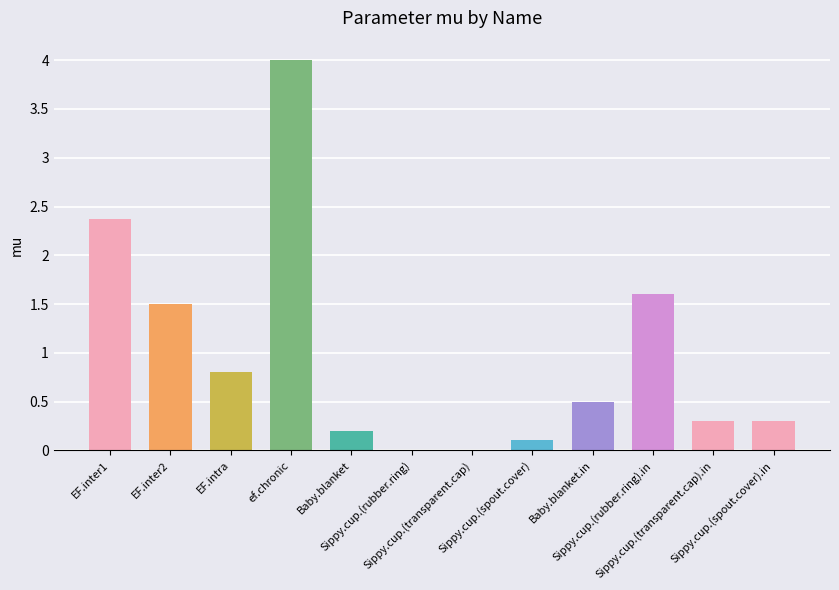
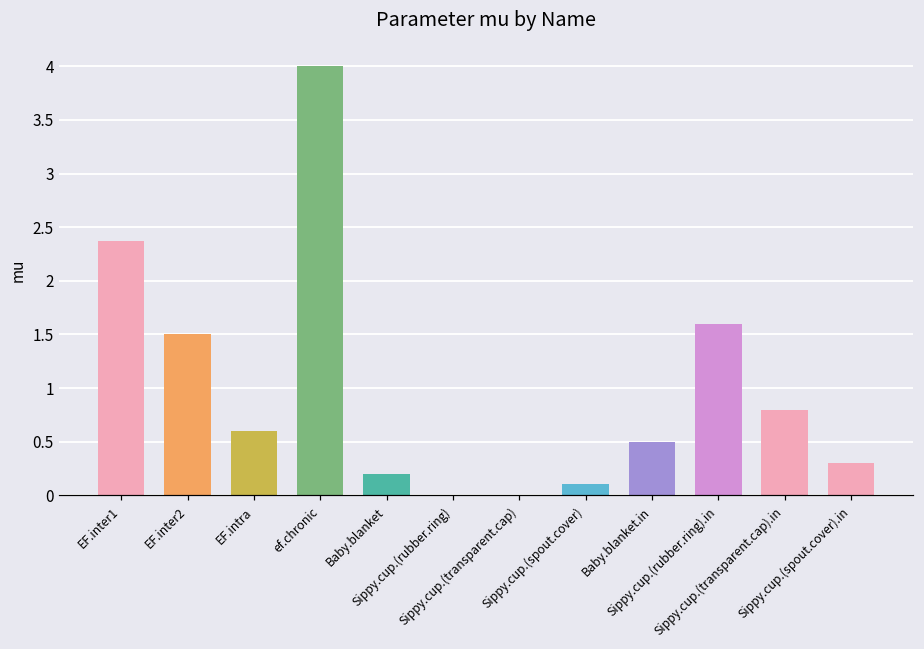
EF.intra: 0.8 -> 0.6
Sippy.cup.(transparent.cap).in: 0.3 -> 0.8
